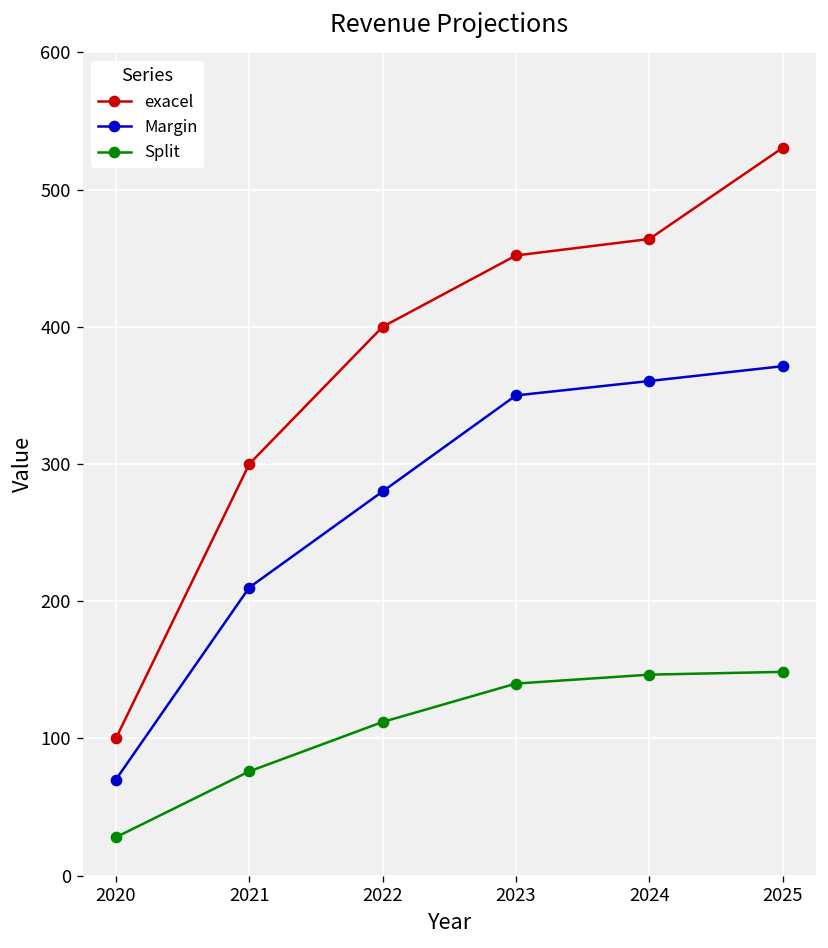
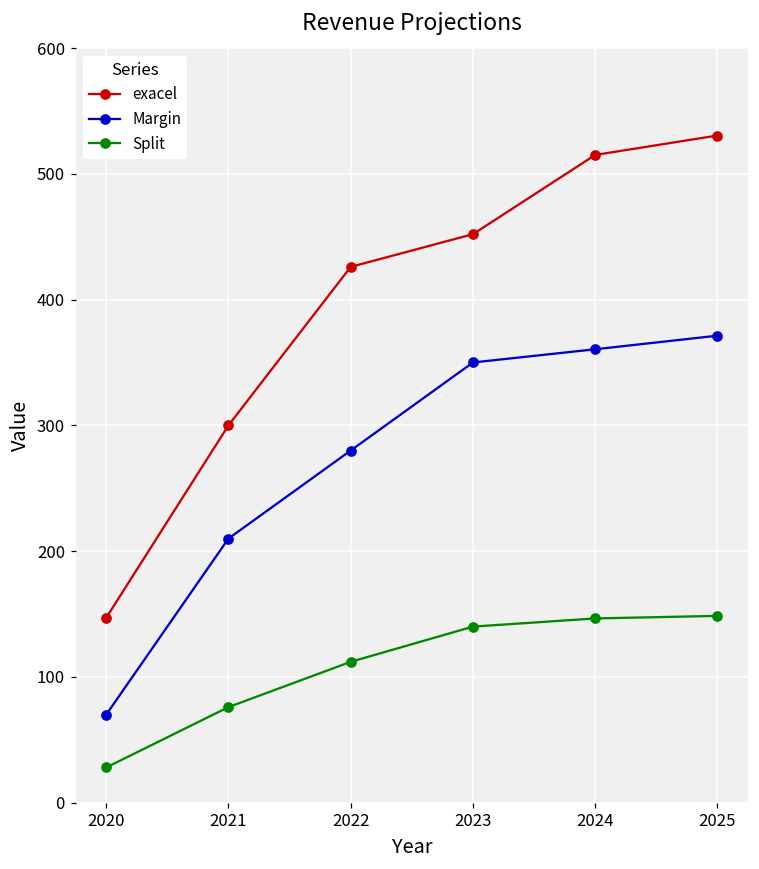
exacel, 2020: 100 -> 147
exacel, 2022: 400 -> 426
exacel, 2024: 464 -> 515
